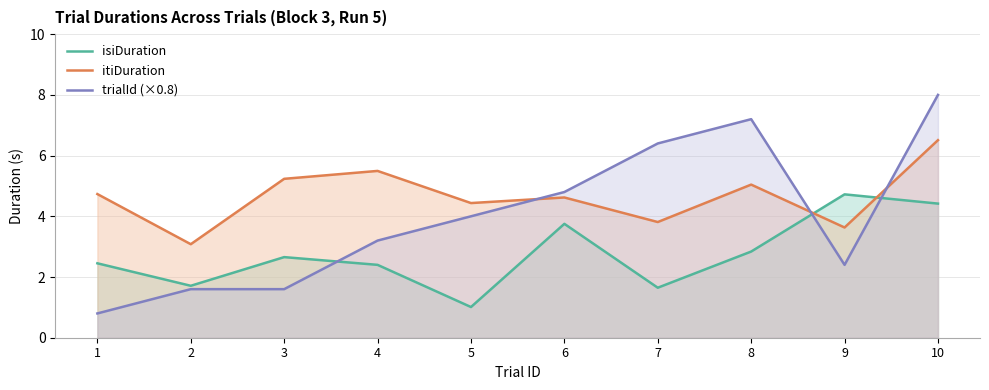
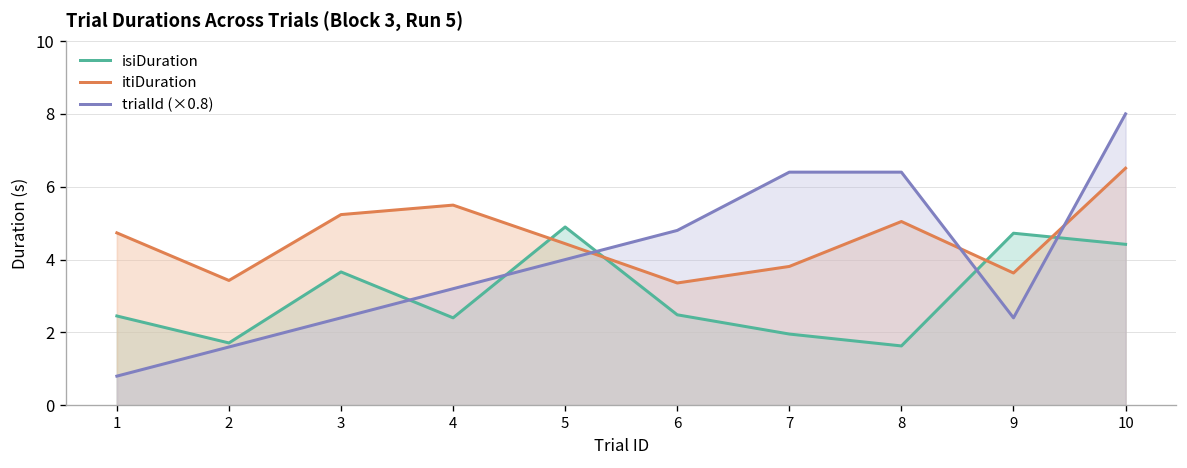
itiDuration, 2: 3.1 -> 3.4
isiDuration, 3: 2.7 -> 3.7
trialId (×0.8), 3: 1.6 -> 2.4
isiDuration, 5: 1.0 -> 4.9
isiDuration, 6: 3.8 -> 2.5
itiDuration, 6: 4.6 -> 3.4
isiDuration, 7: 1.6 -> 2.0
isiDuration, 8: 2.8 -> 1.6
trialId (×0.8), 8: 7.2 -> 6.4
